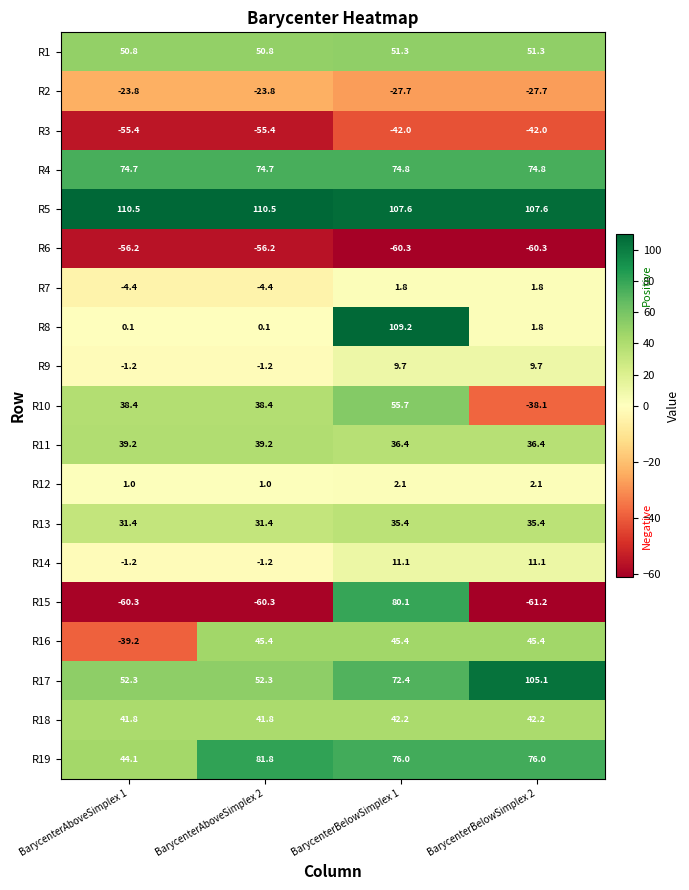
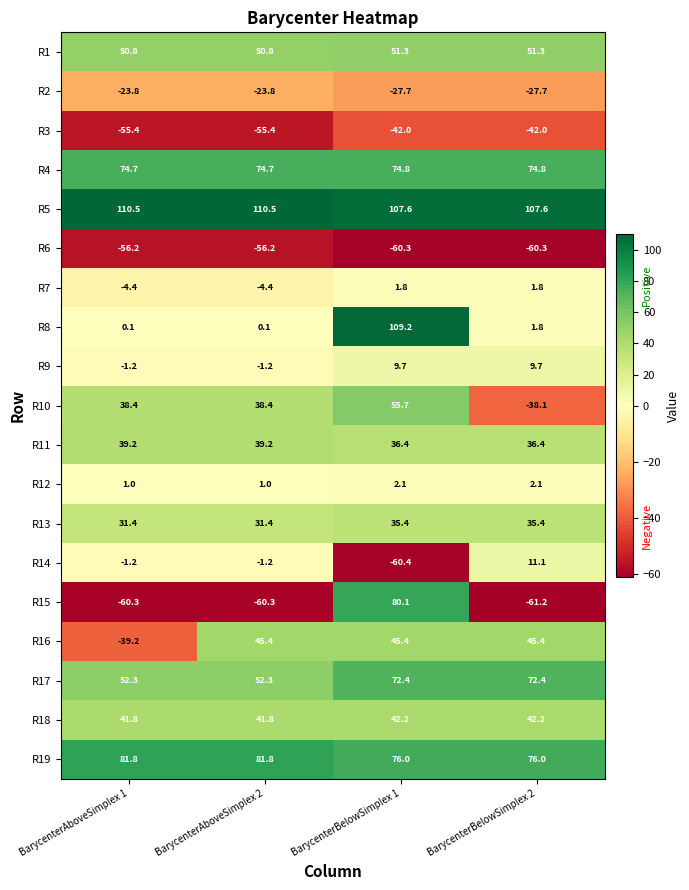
R14, BarycenterBelowSimplex 1: 11.1 -> -60.4
R17, BarycenterBelowSimplex 2: 105.1 -> 72.4
R19, BarycenterAboveSimplex 1: 44.1 -> 81.8
